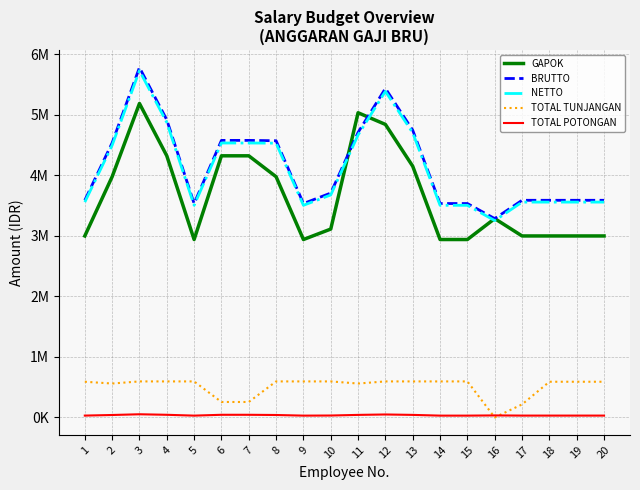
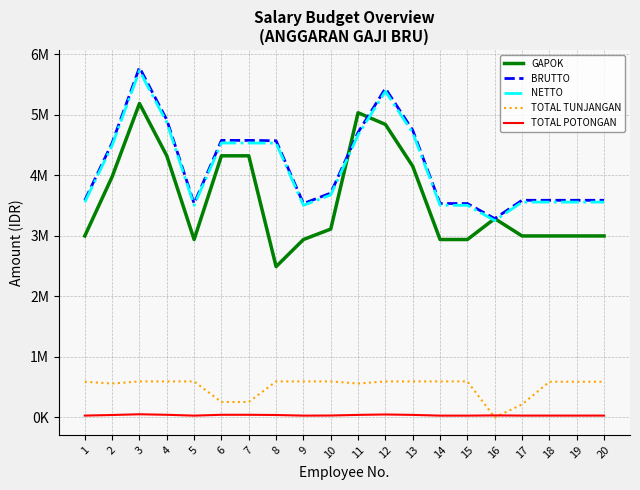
GAPOK, 8: 4000000 -> 2500000
